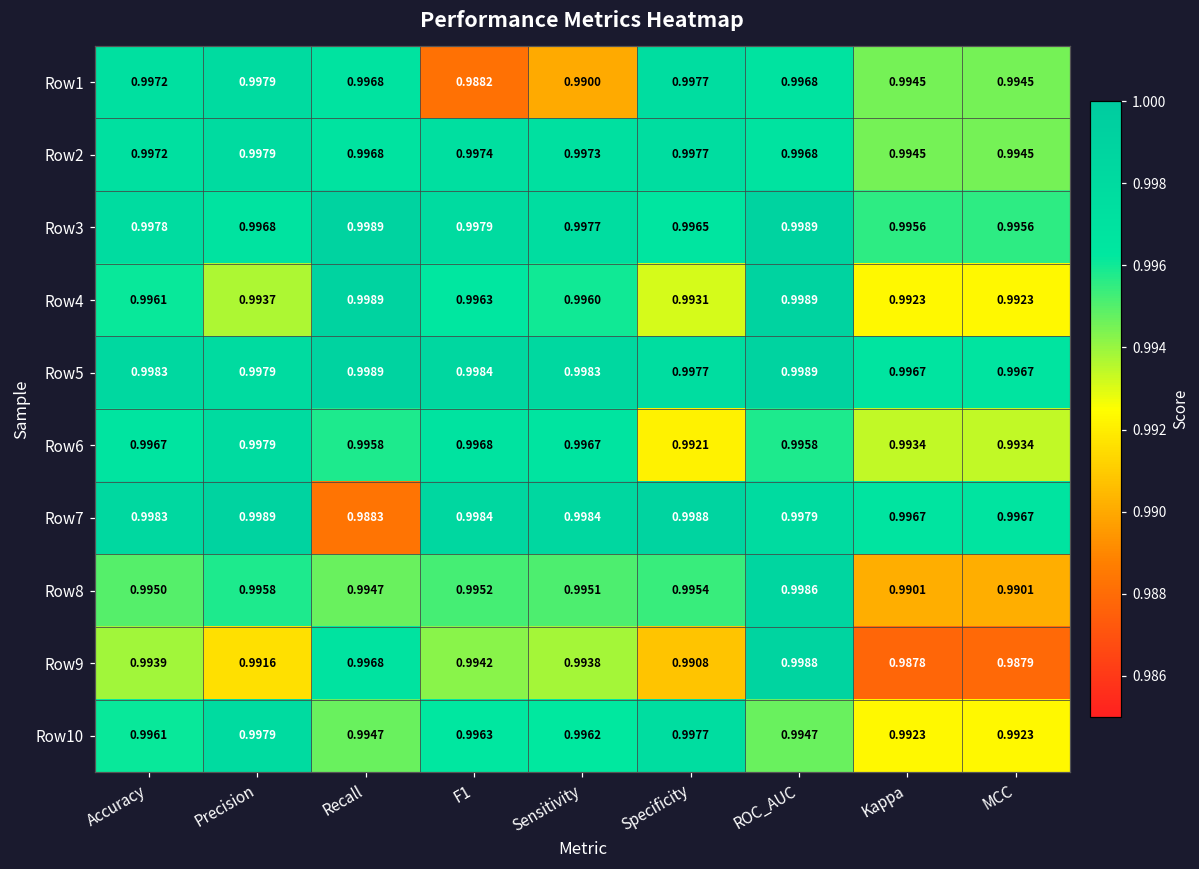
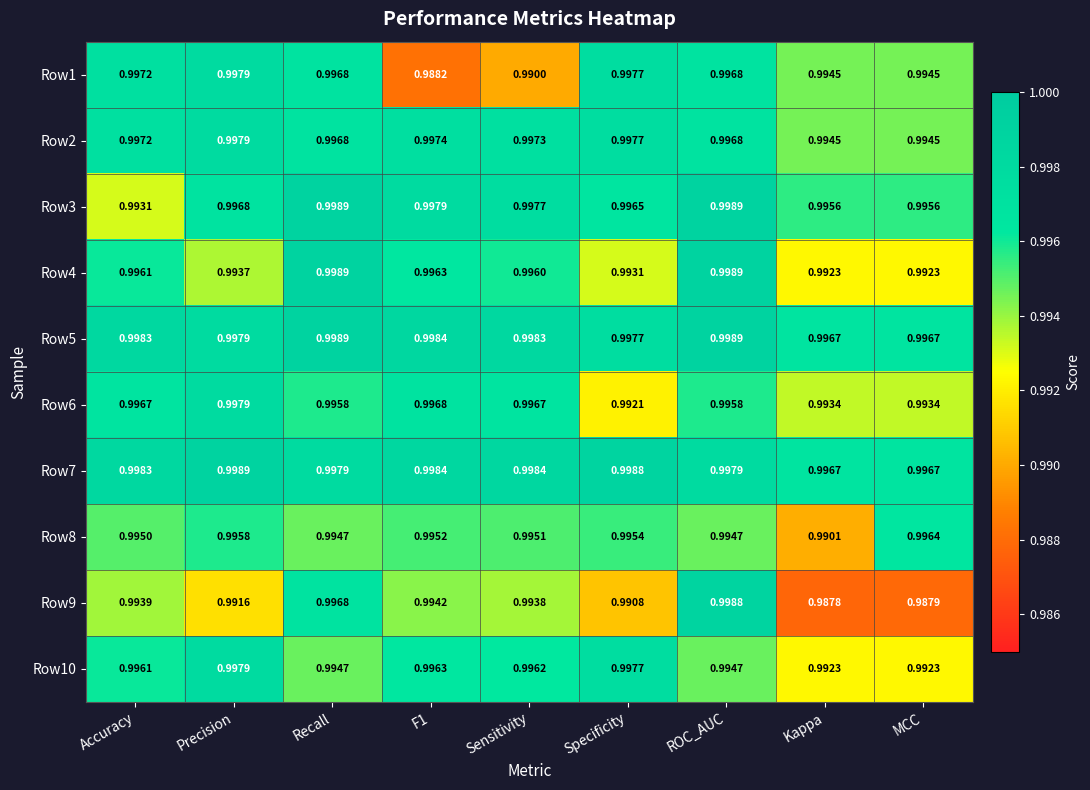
Row3, Accuracy: 0.9978 -> 0.9931
Row7, Recall: 0.9883 -> 0.9979
Row8, ROC_AUC: 0.9986 -> 0.9947
Row8, MCC: 0.9901 -> 0.9964
